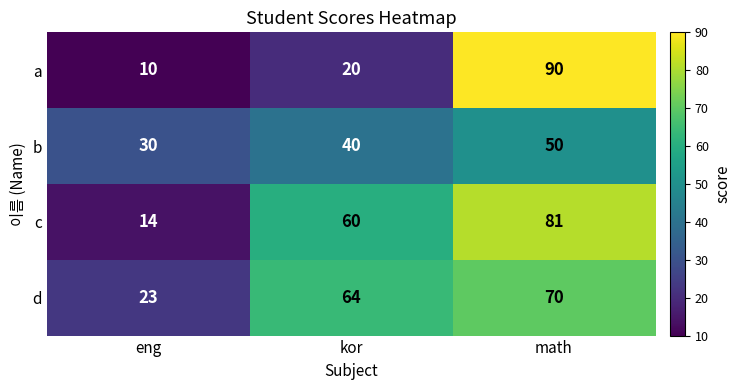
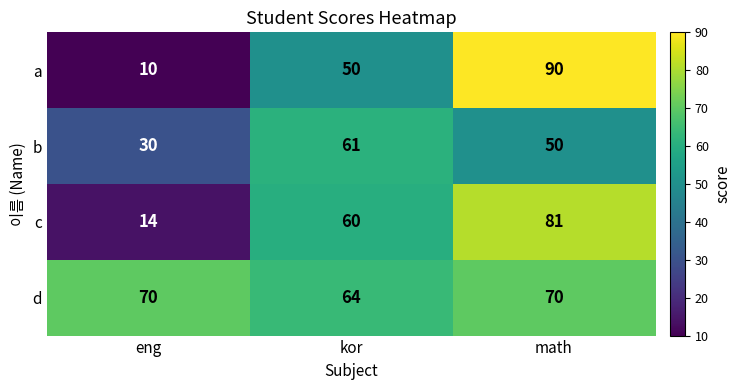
a, kor: 20 -> 50
b, kor: 40 -> 61
d, eng: 23 -> 70
